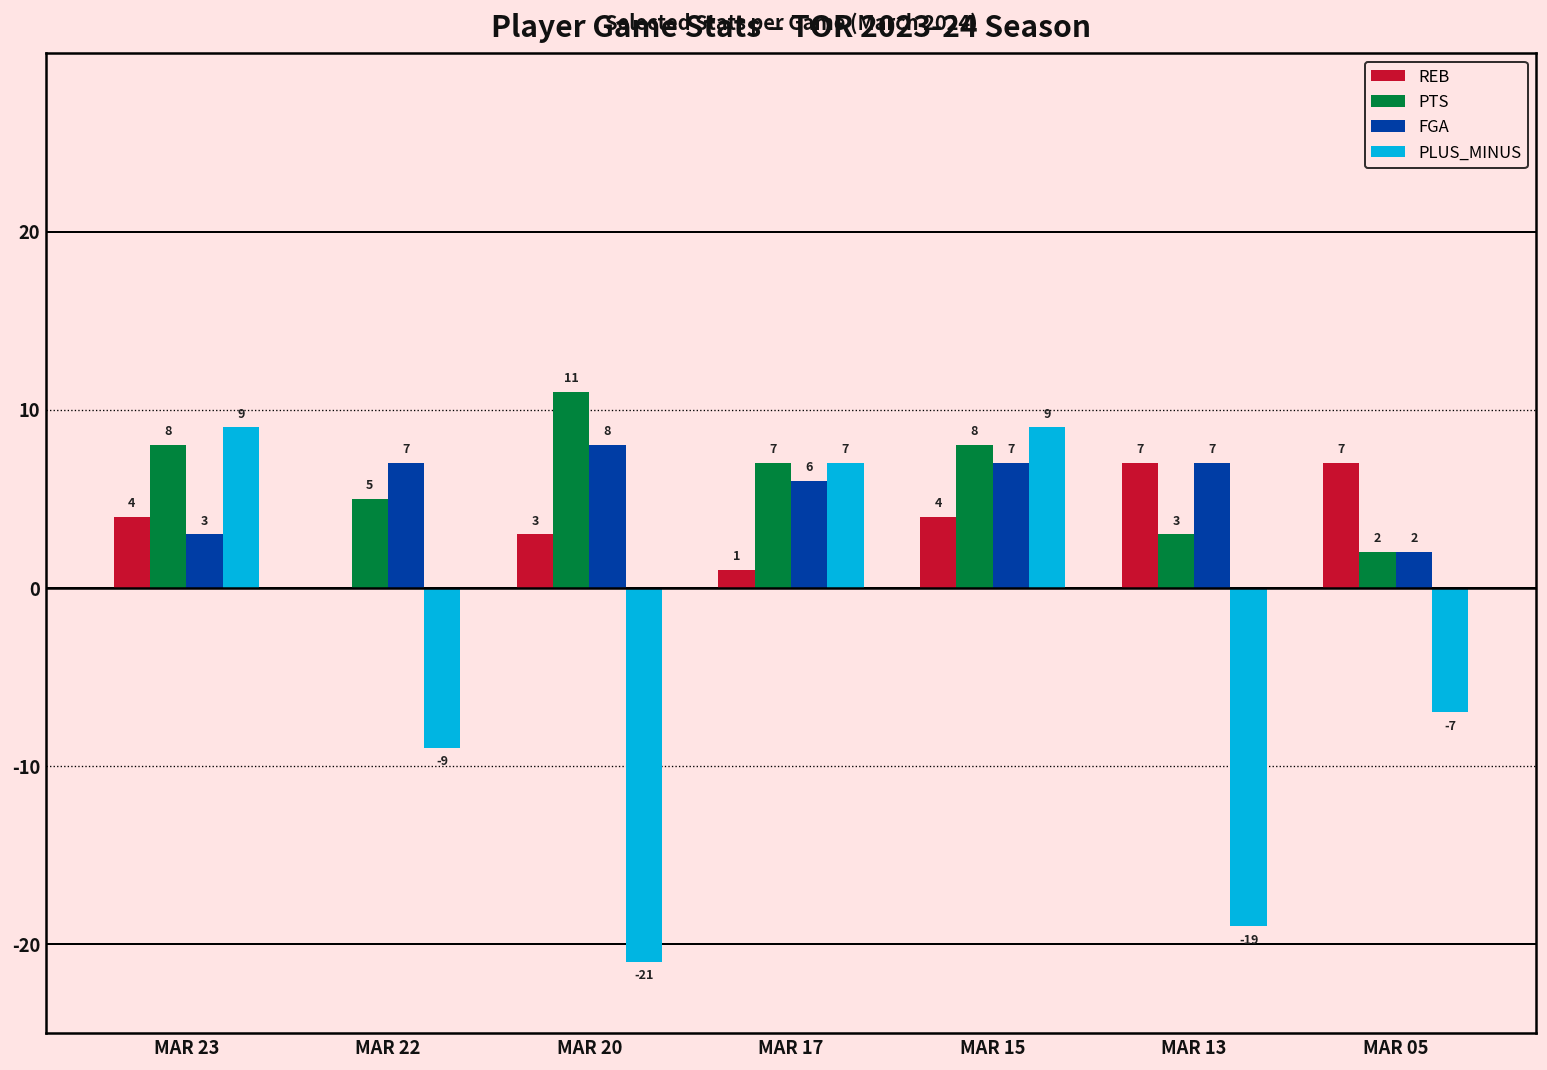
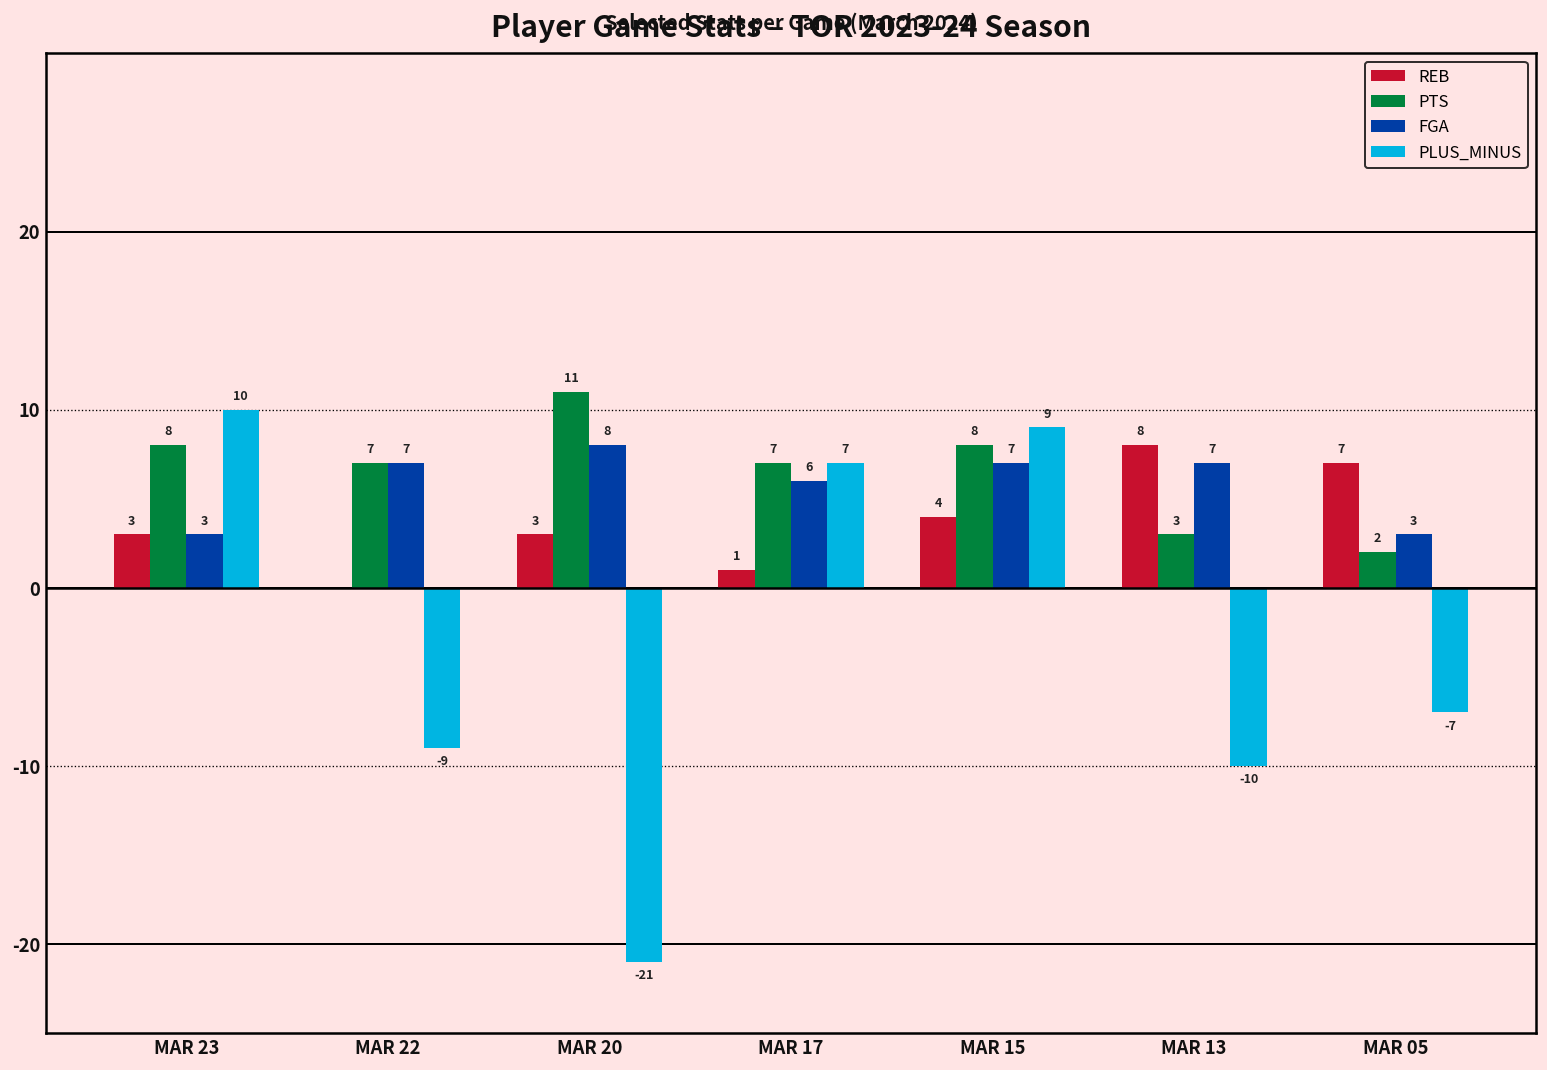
REB, MAR 23: 4 -> 3
PLUS_MINUS, MAR 23: 9 -> 10
PTS, MAR 22: 5 -> 7
REB, MAR 13: 7 -> 8
PLUS_MINUS, MAR 13: -19 -> -10
FGA, MAR 05: 2 -> 3
